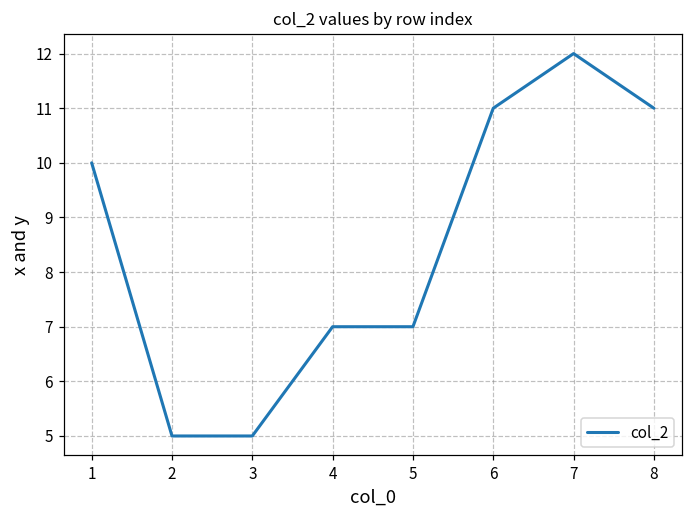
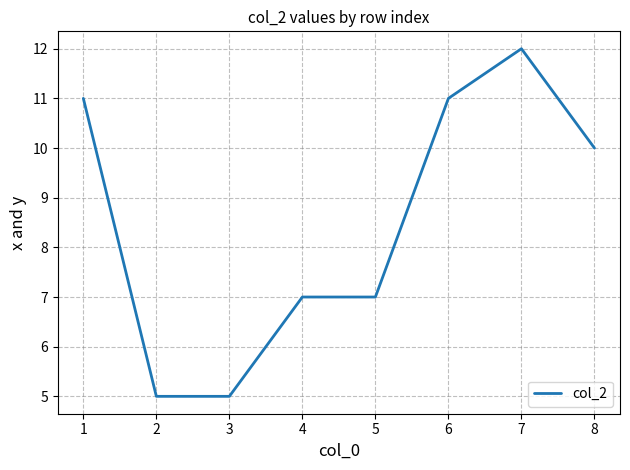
1: 10 -> 11
8: 11 -> 10
